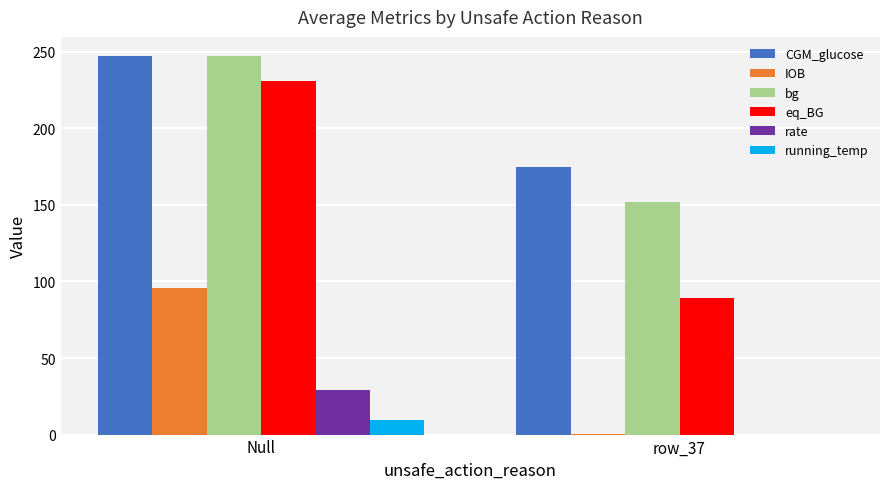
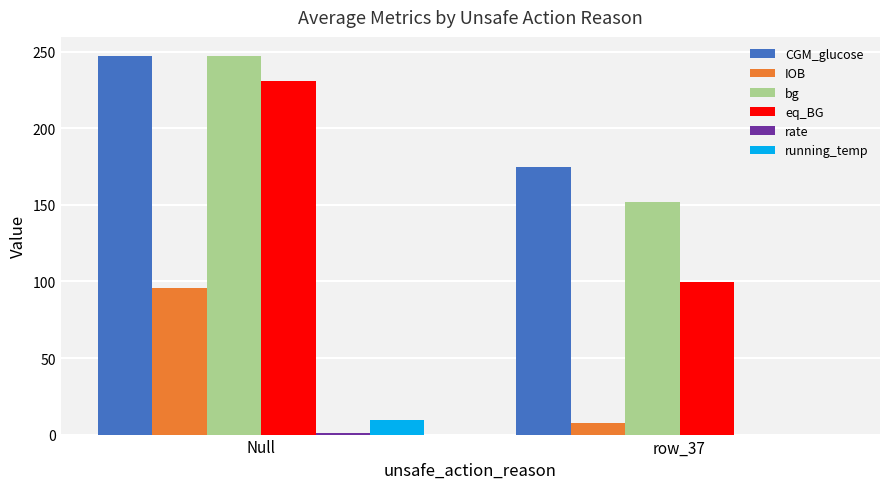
rate, Null: 29 -> 1
IOB, row_37: 0 -> 8
eq_BG, row_37: 90 -> 100
